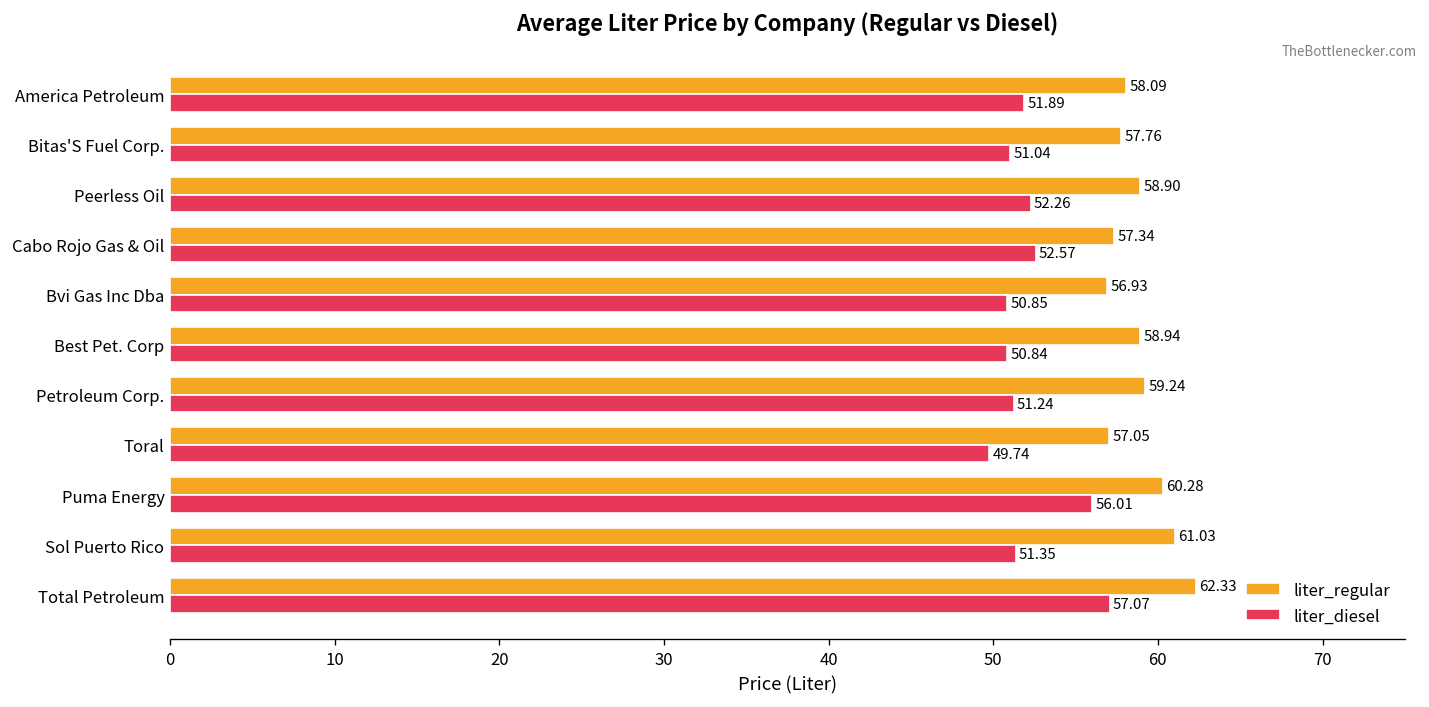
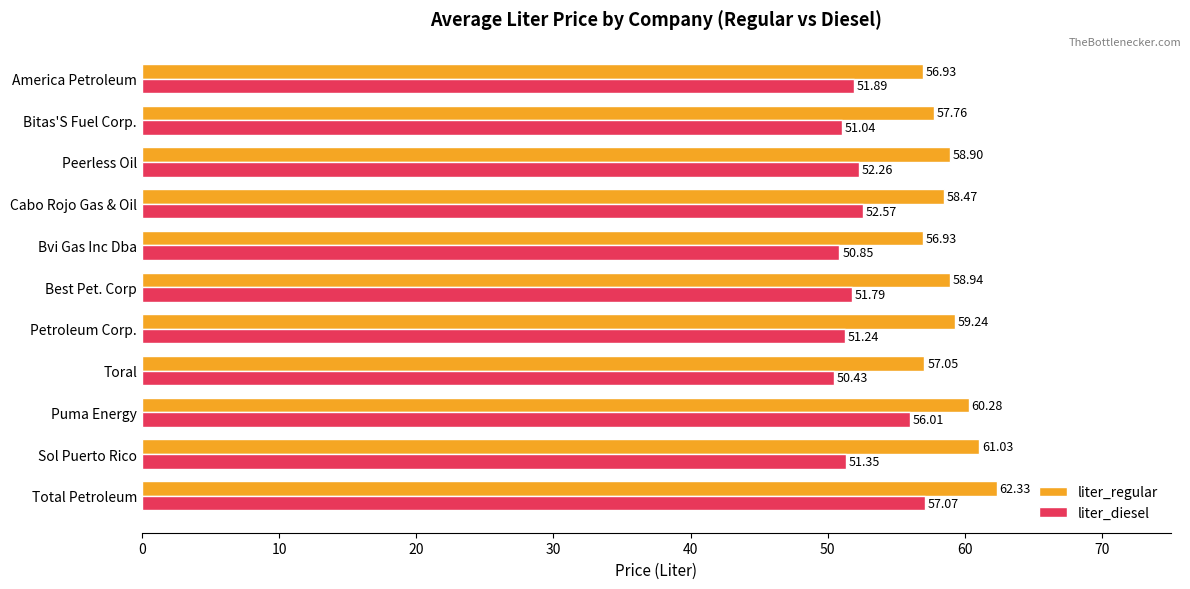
liter_regular, America Petroleum: 58.09 -> 56.93
liter_regular, Cabo Rojo Gas & Oil: 57.34 -> 58.47
liter_diesel, Best Pet. Corp: 50.84 -> 51.79
liter_diesel, Toral: 49.74 -> 50.43
